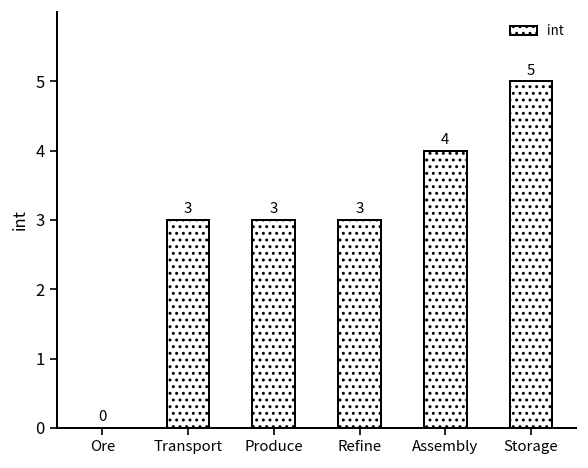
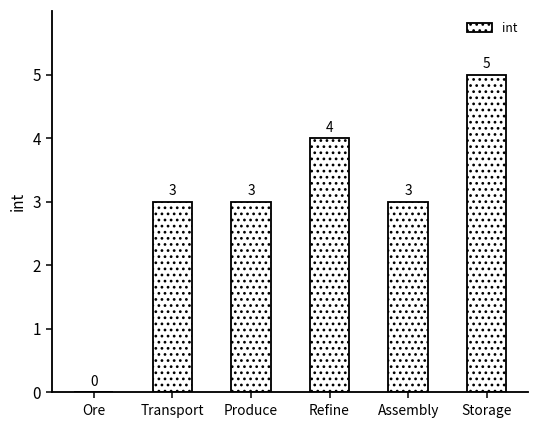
Refine: 3 -> 4
Assembly: 4 -> 3
